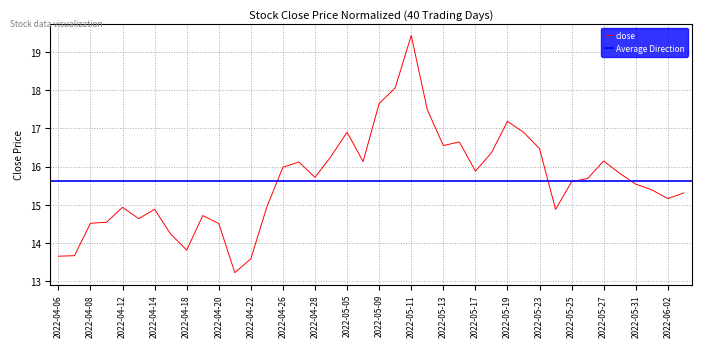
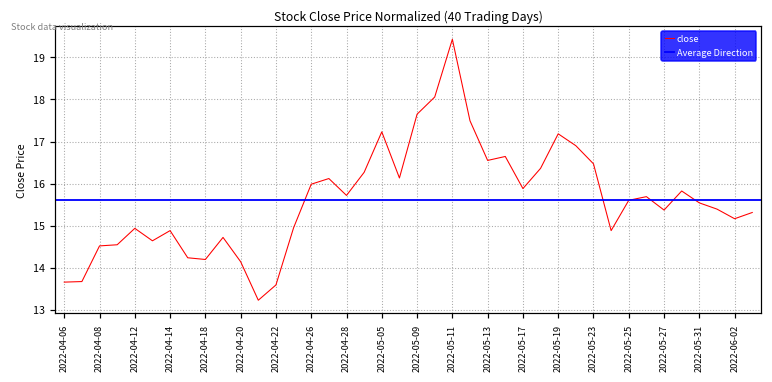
2022-04-18: 13.8 -> 14.2
2022-04-20: 14.5 -> 14.1
2022-05-05: 16.9 -> 17.2
2022-05-27: 16.1 -> 15.4
